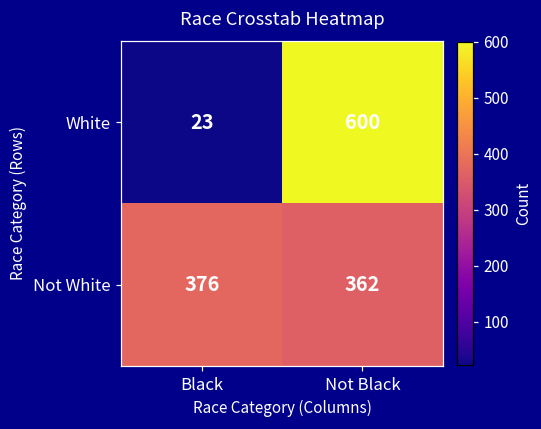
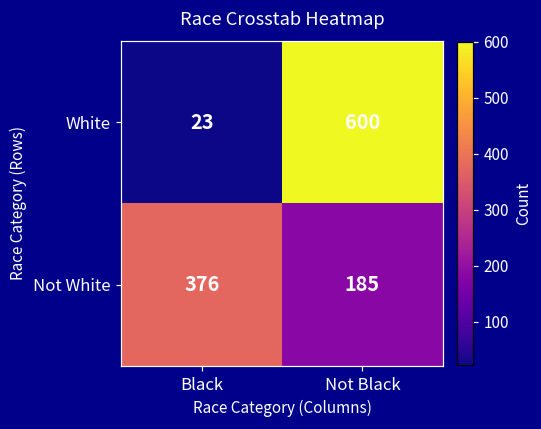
Not White, Not Black: 362 -> 185
